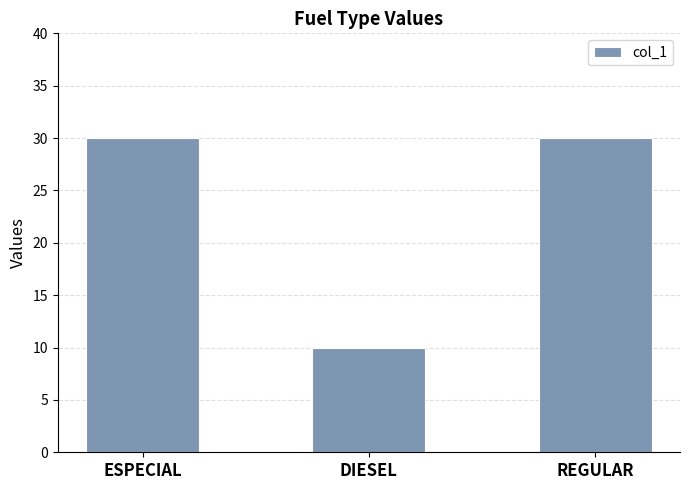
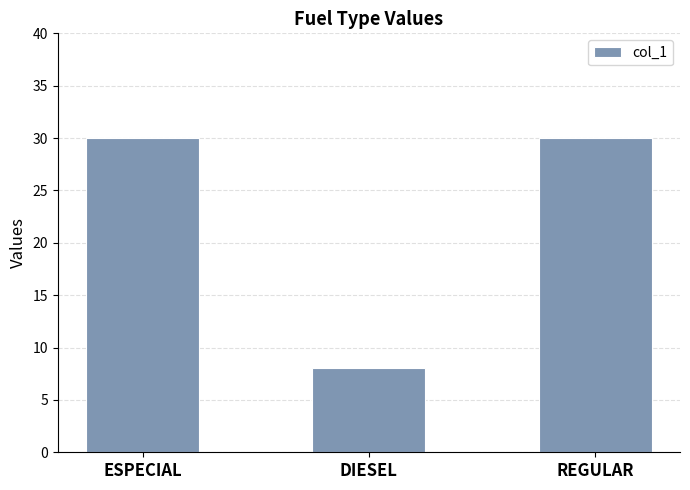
DIESEL: 10 -> 8
